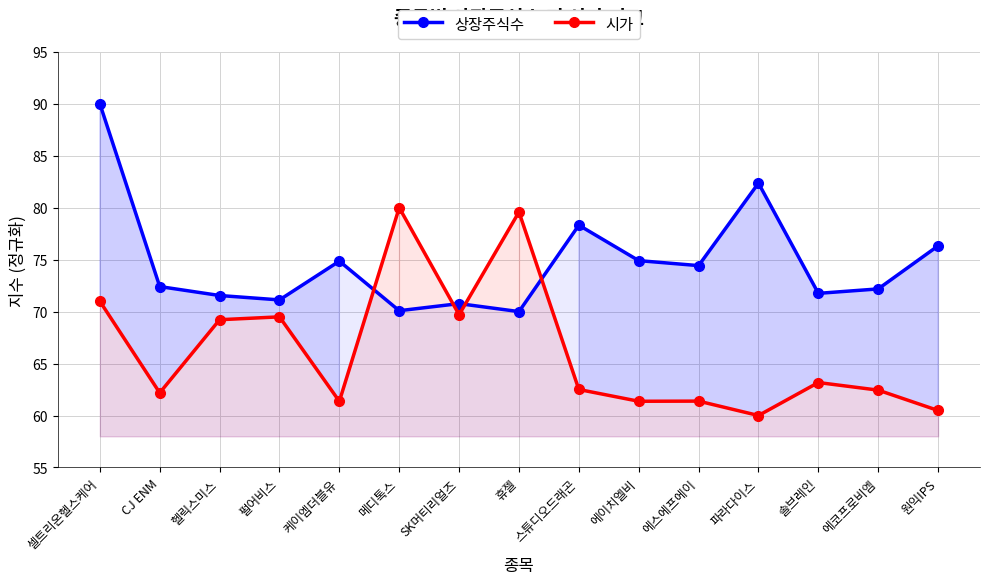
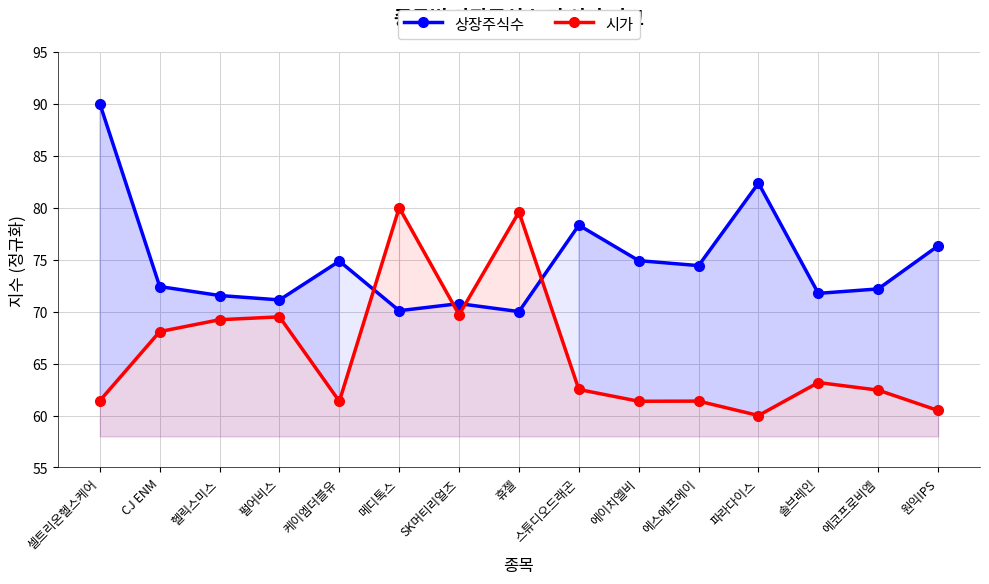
시가, 셀트리온헬스케어: 71.0 -> 61.4
시가, CJ ENM: 62.2 -> 68.1
